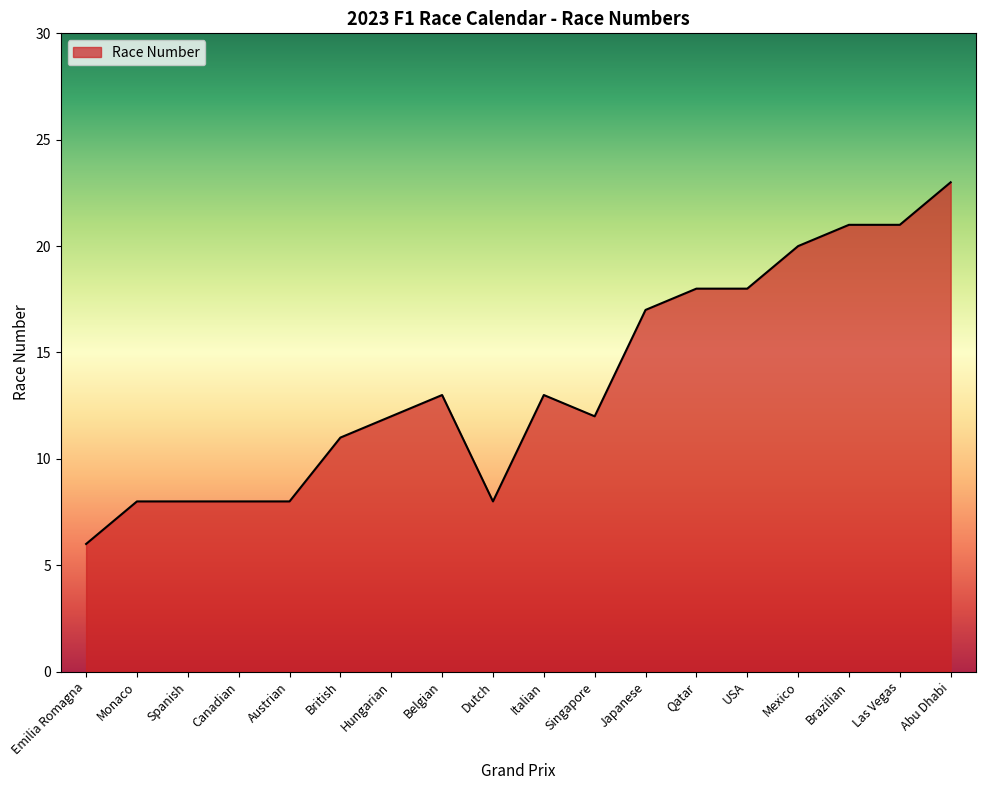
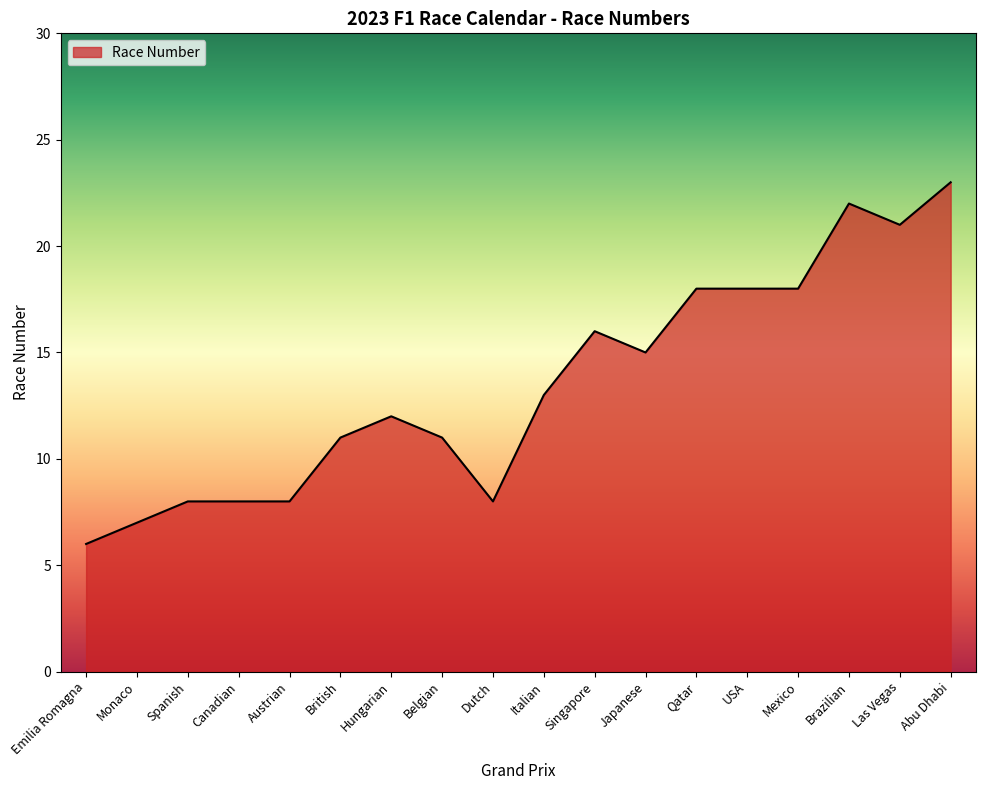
Monaco: 8 -> 7
Belgian: 13 -> 11
Singapore: 12 -> 16
Japanese: 17 -> 15
Mexico: 20 -> 18
Brazilian: 21 -> 22
